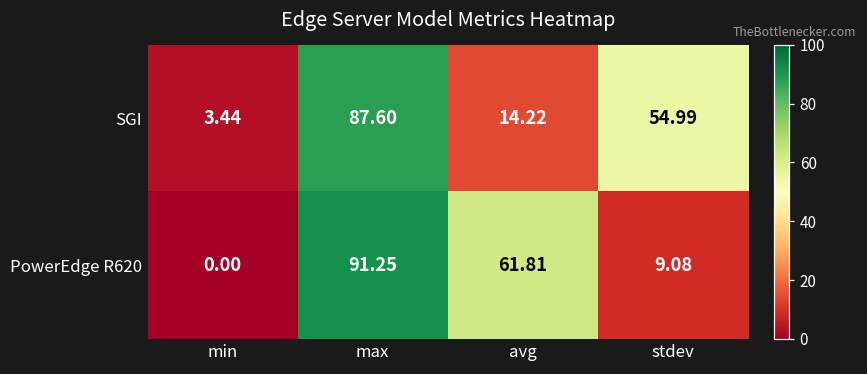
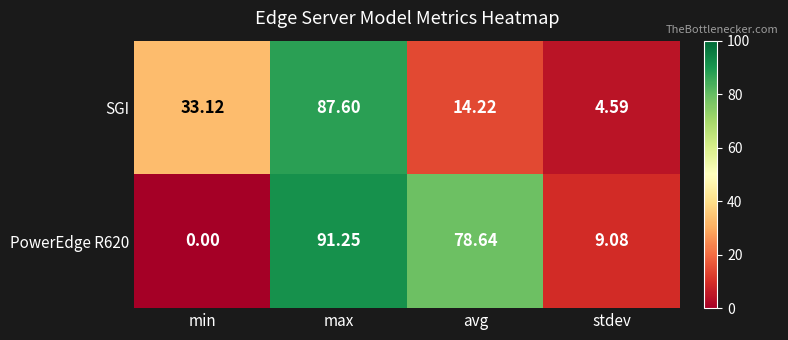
SGI, min: 3.44 -> 33.12
SGI, stdev: 54.99 -> 4.59
PowerEdge R620, avg: 61.81 -> 78.64
